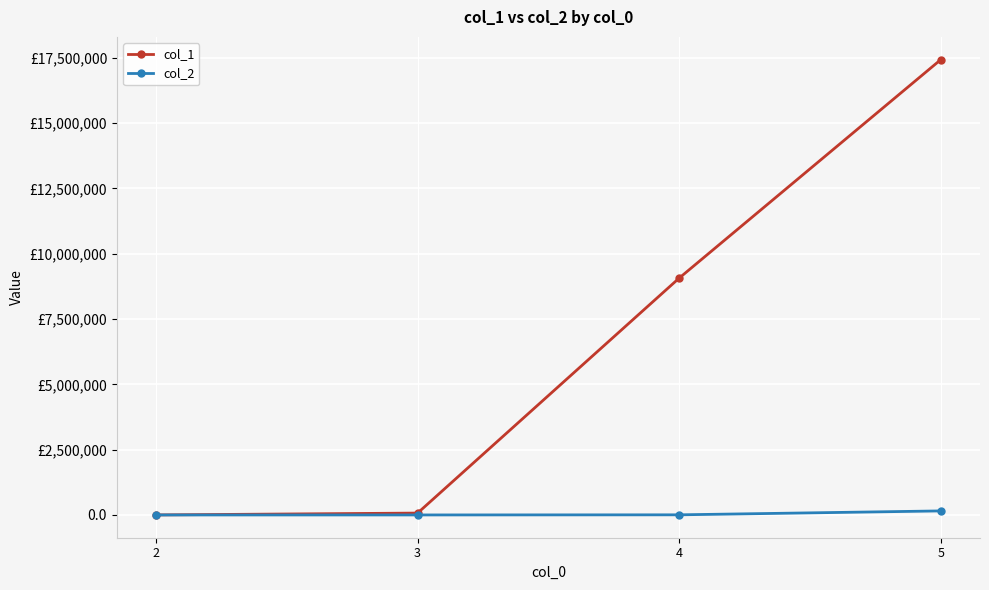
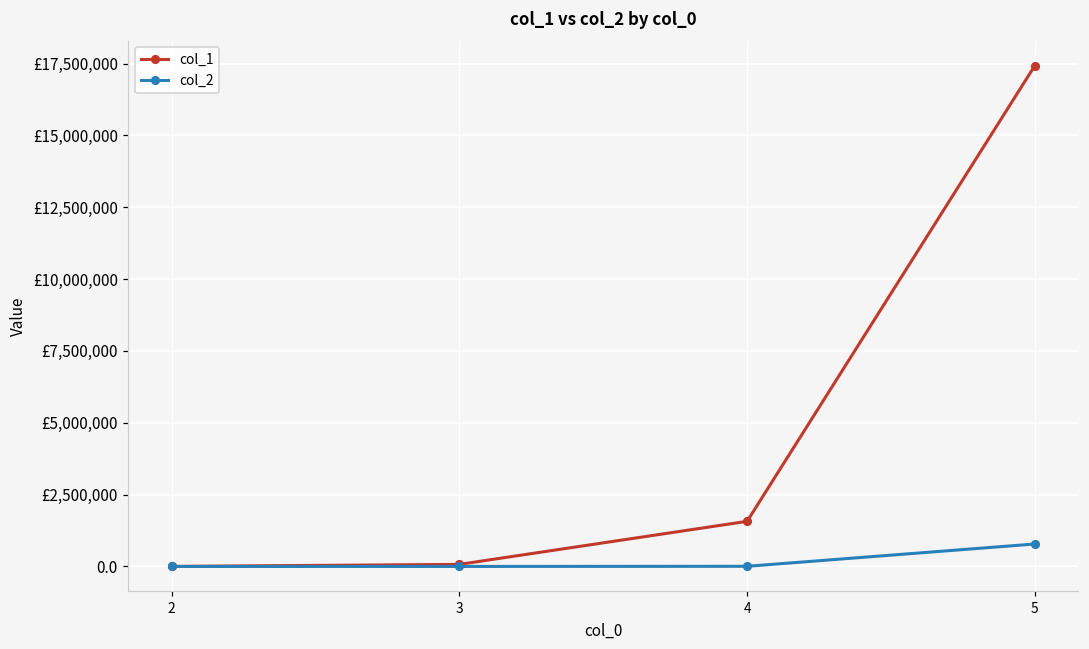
col_1, 4: £9,100,000 -> £1,600,000
col_2, 5: £200,000 -> £800,000
